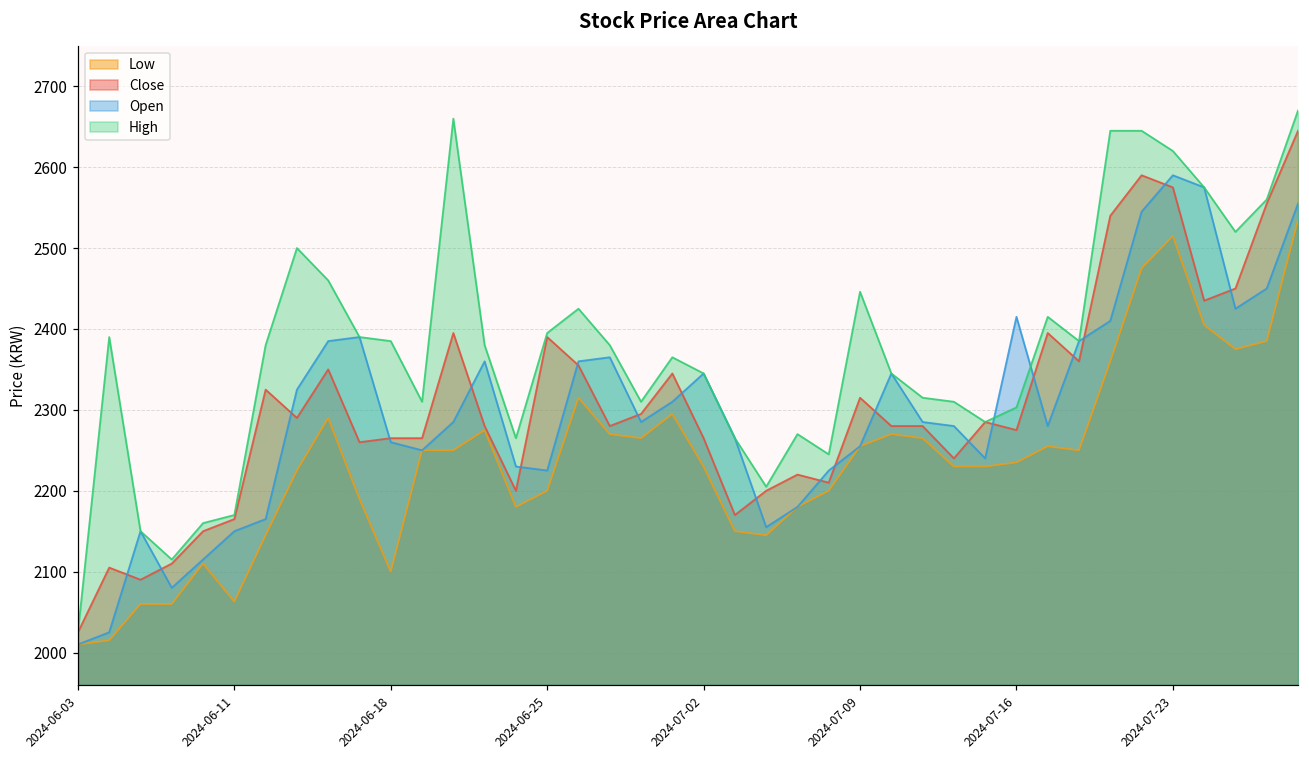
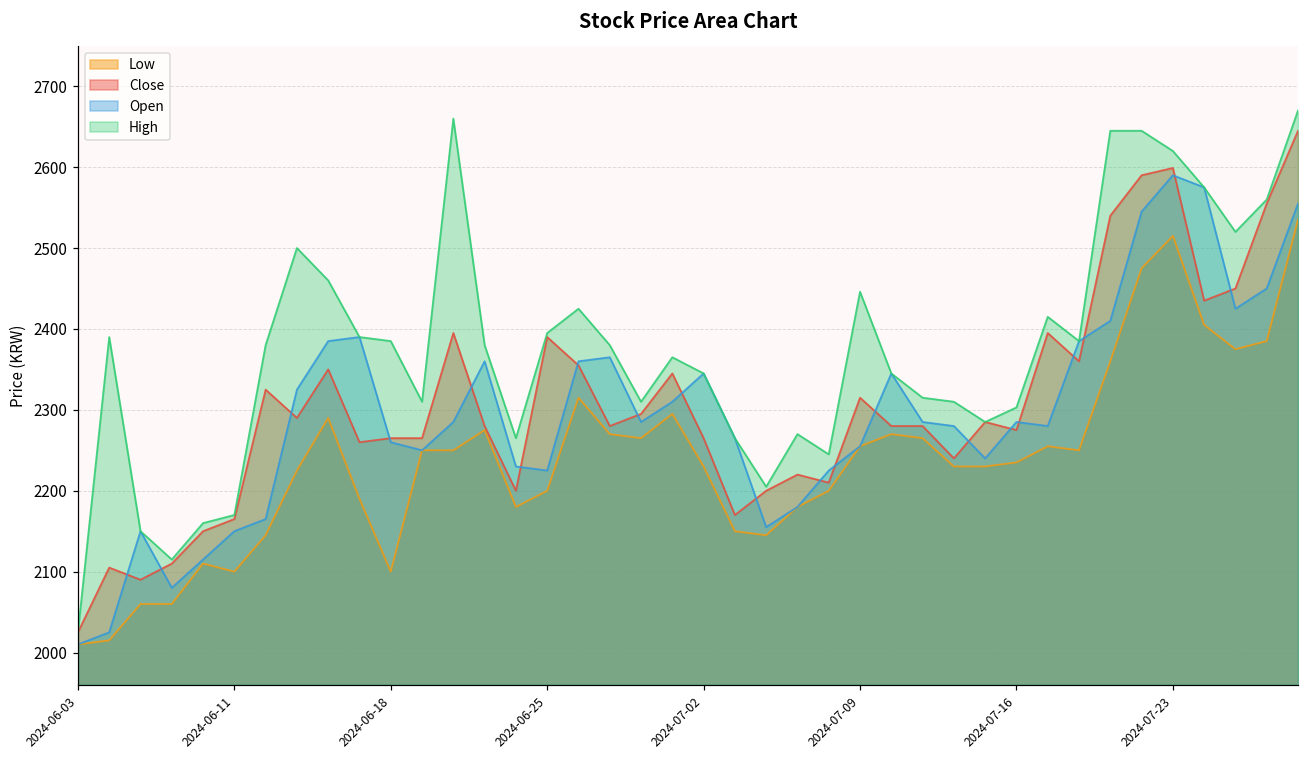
Low, 2024-06-11: 2060 -> 2100
Open, 2024-07-16: 2420 -> 2290
Close, 2024-07-23: 2580 -> 2600
